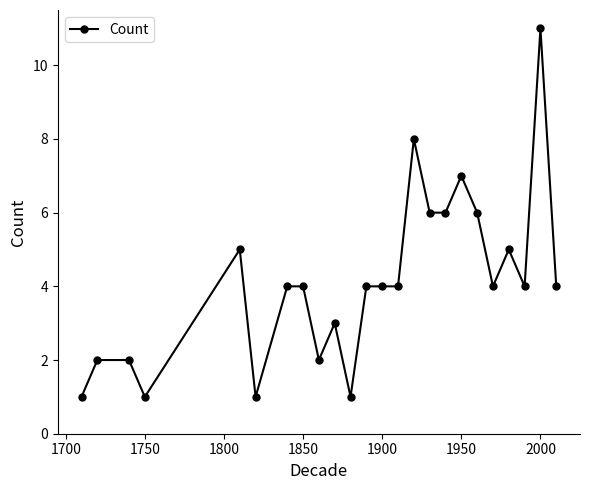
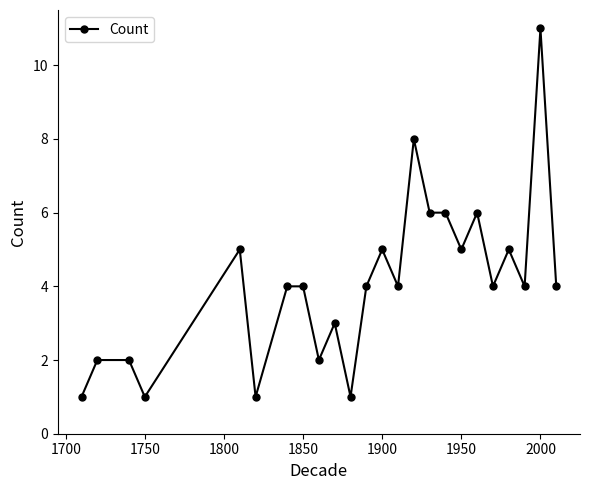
1900: 4 -> 5
1950: 7 -> 5
